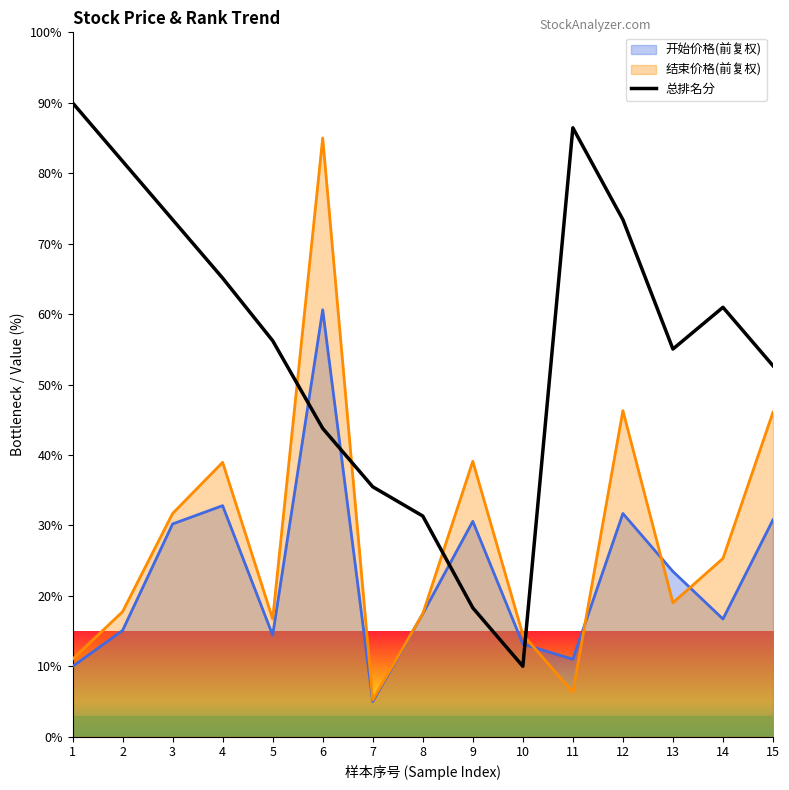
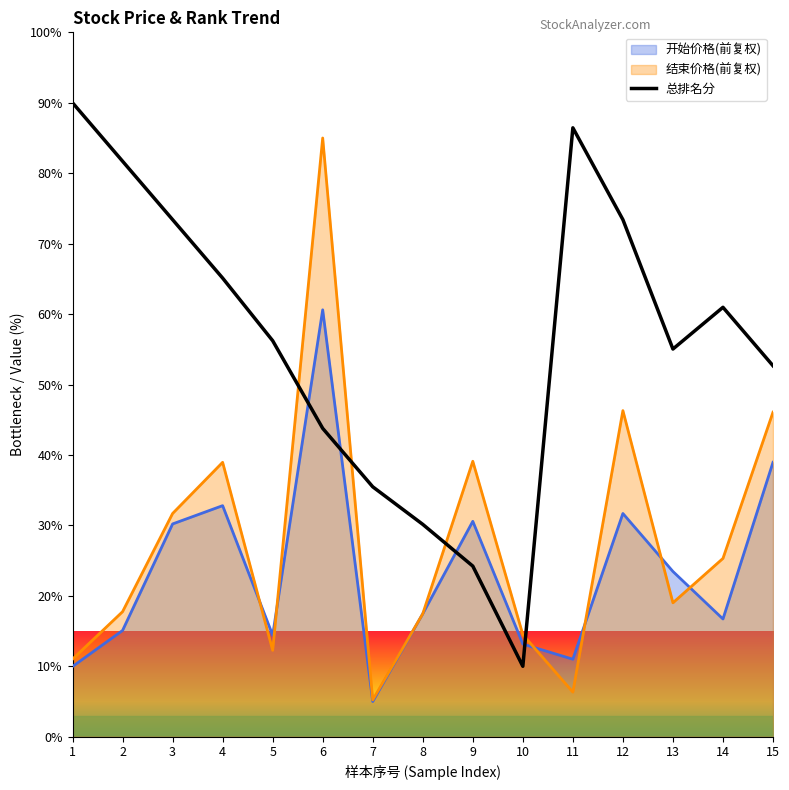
结束价格(前复权), 5: 17% -> 12%
总排名分, 8: 31% -> 30%
总排名分, 9: 18% -> 24%
开始价格(前复权), 15: 31% -> 39%
